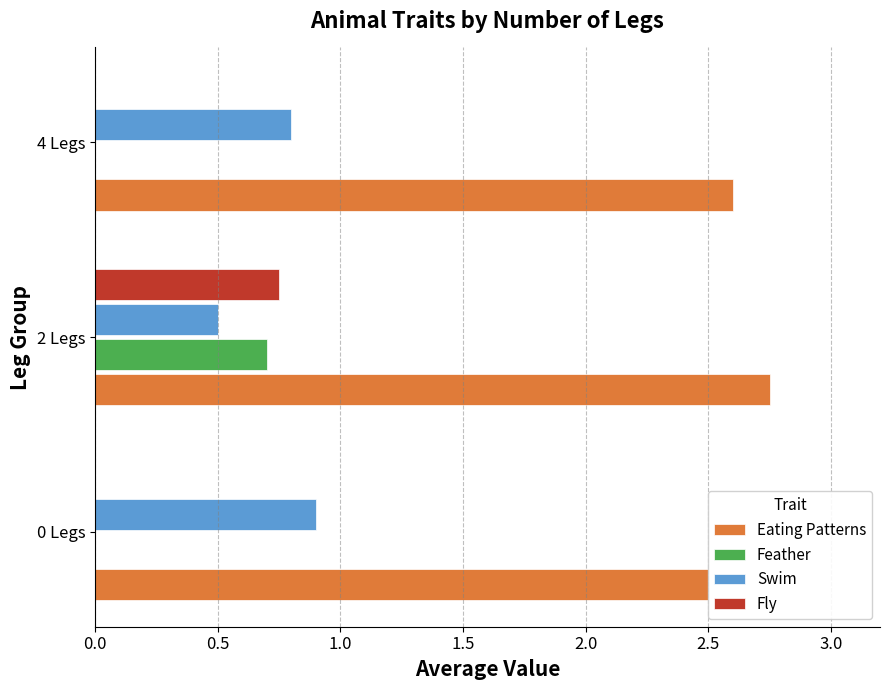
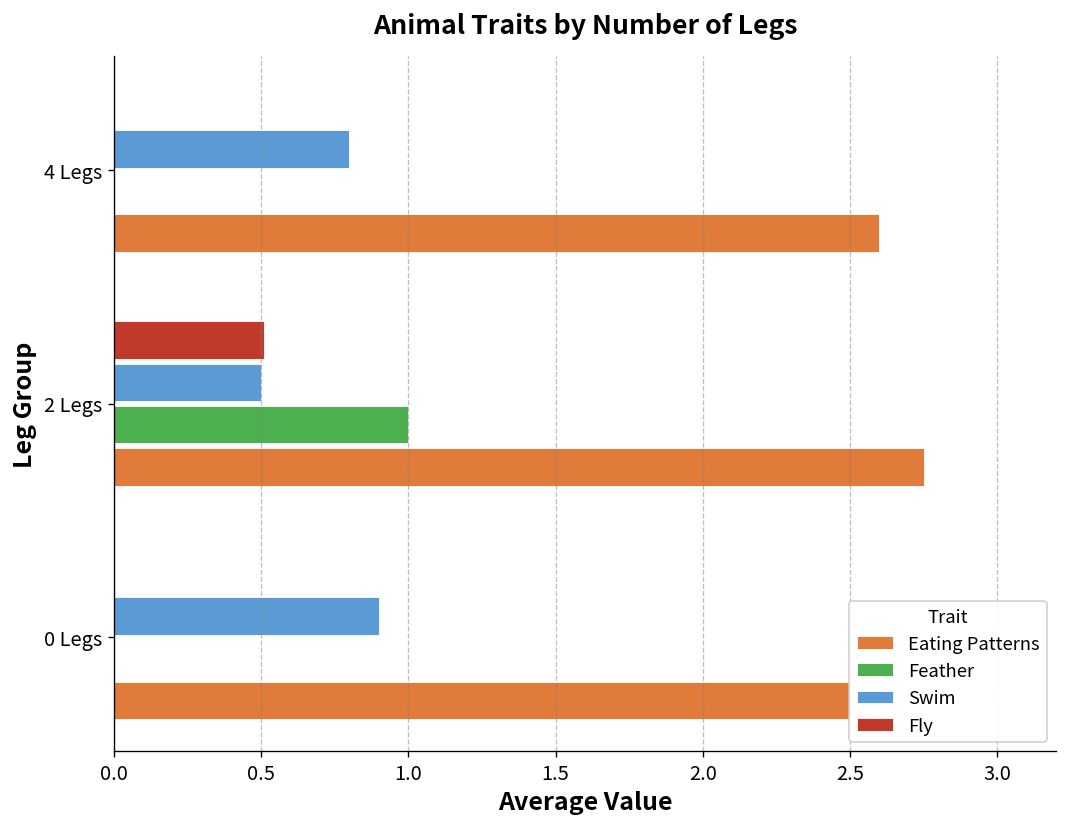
Fly, 2 Legs: 0.75 -> 0.51
Feather, 2 Legs: 0.7 -> 1.0
